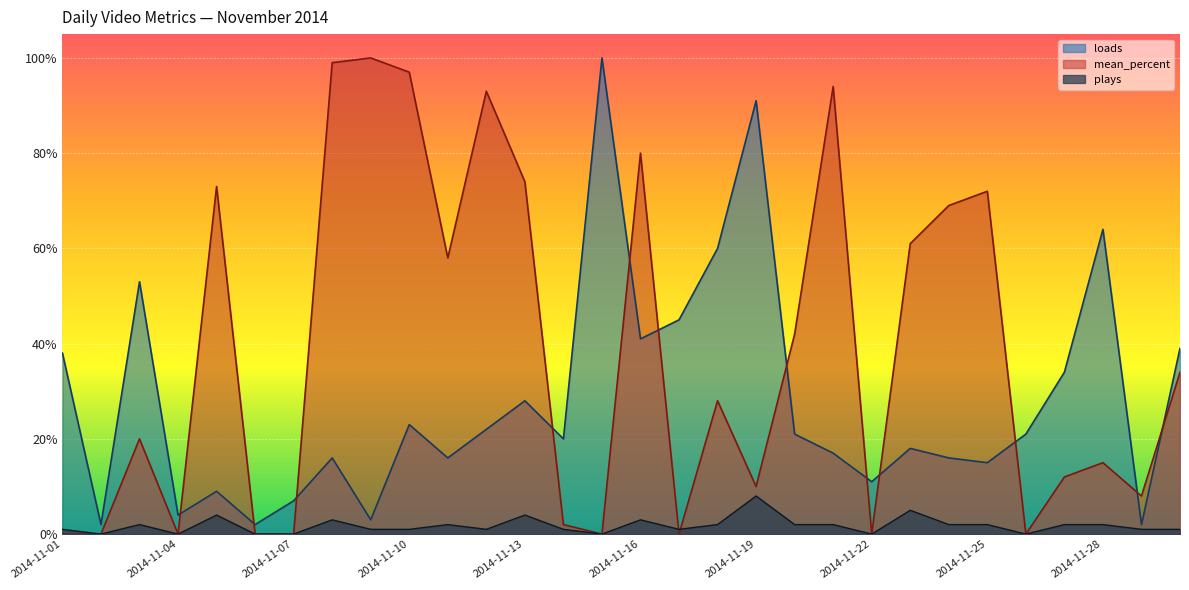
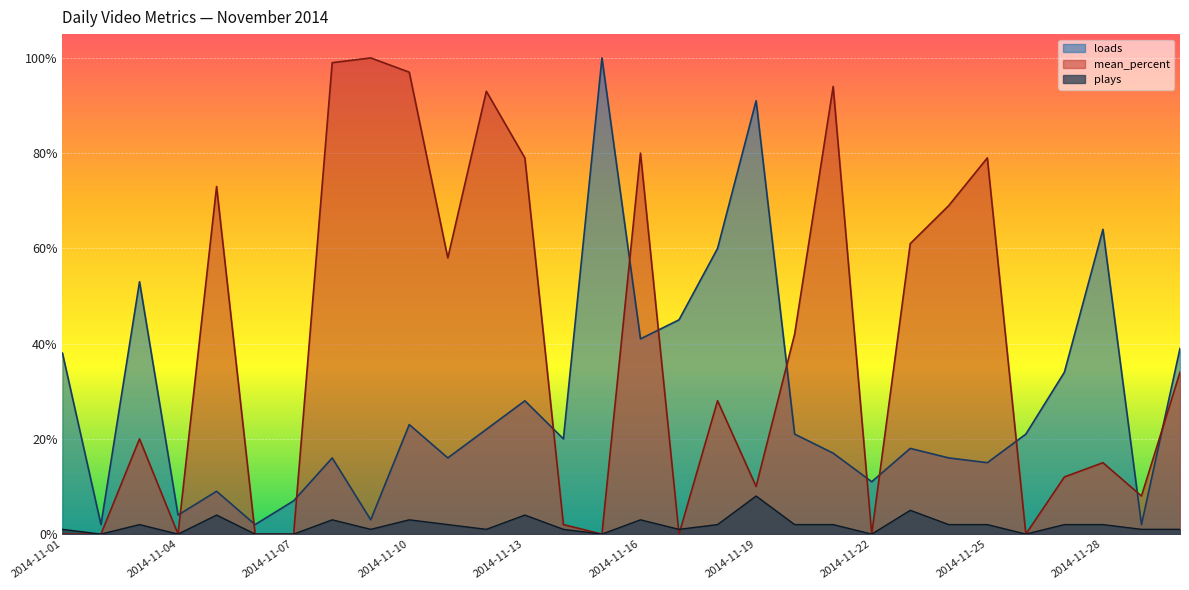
plays, 2014-11-10: 1% -> 3%
mean_percent, 2014-11-13: 74% -> 79%
mean_percent, 2014-11-25: 72% -> 79%
